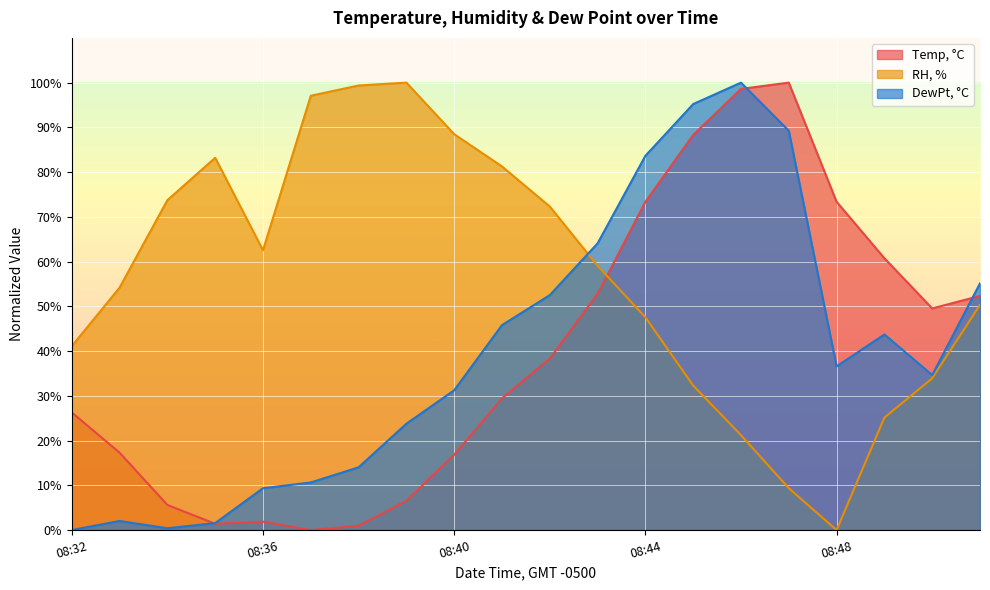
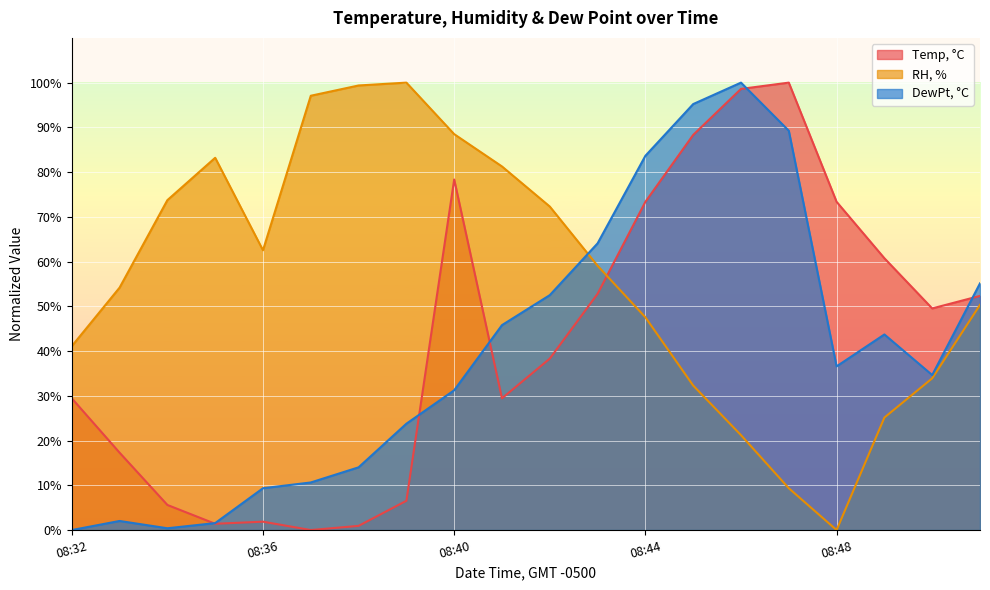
Temp, °C, 08:32: 26% -> 29%
Temp, °C, 08:40: 17% -> 78%
